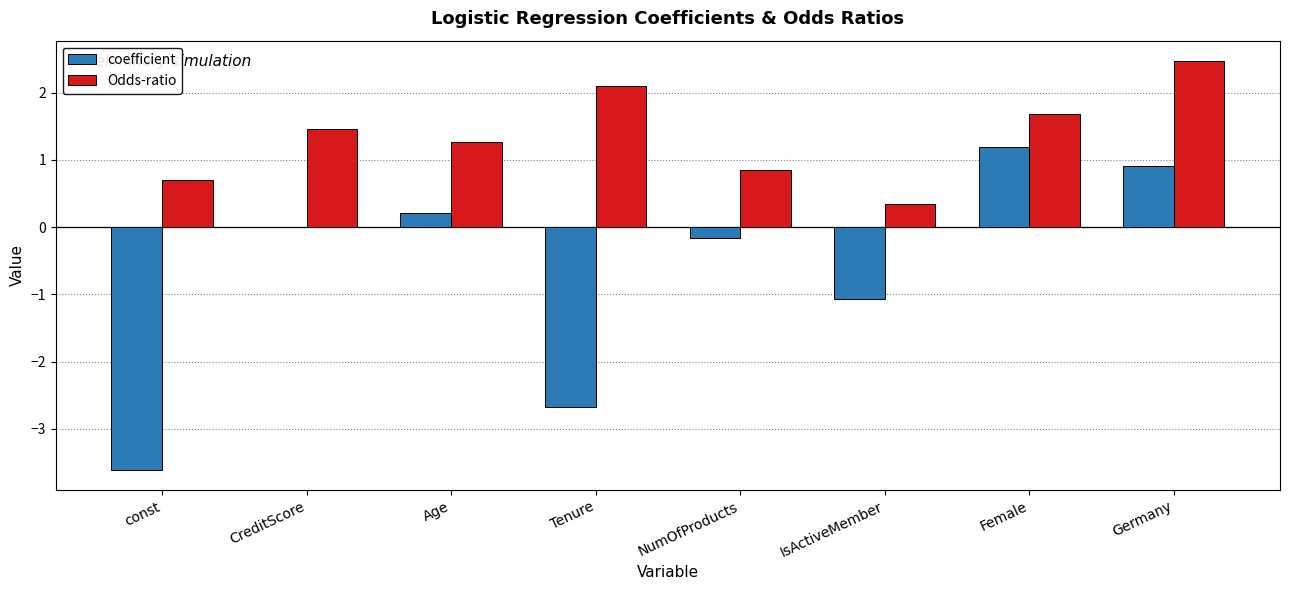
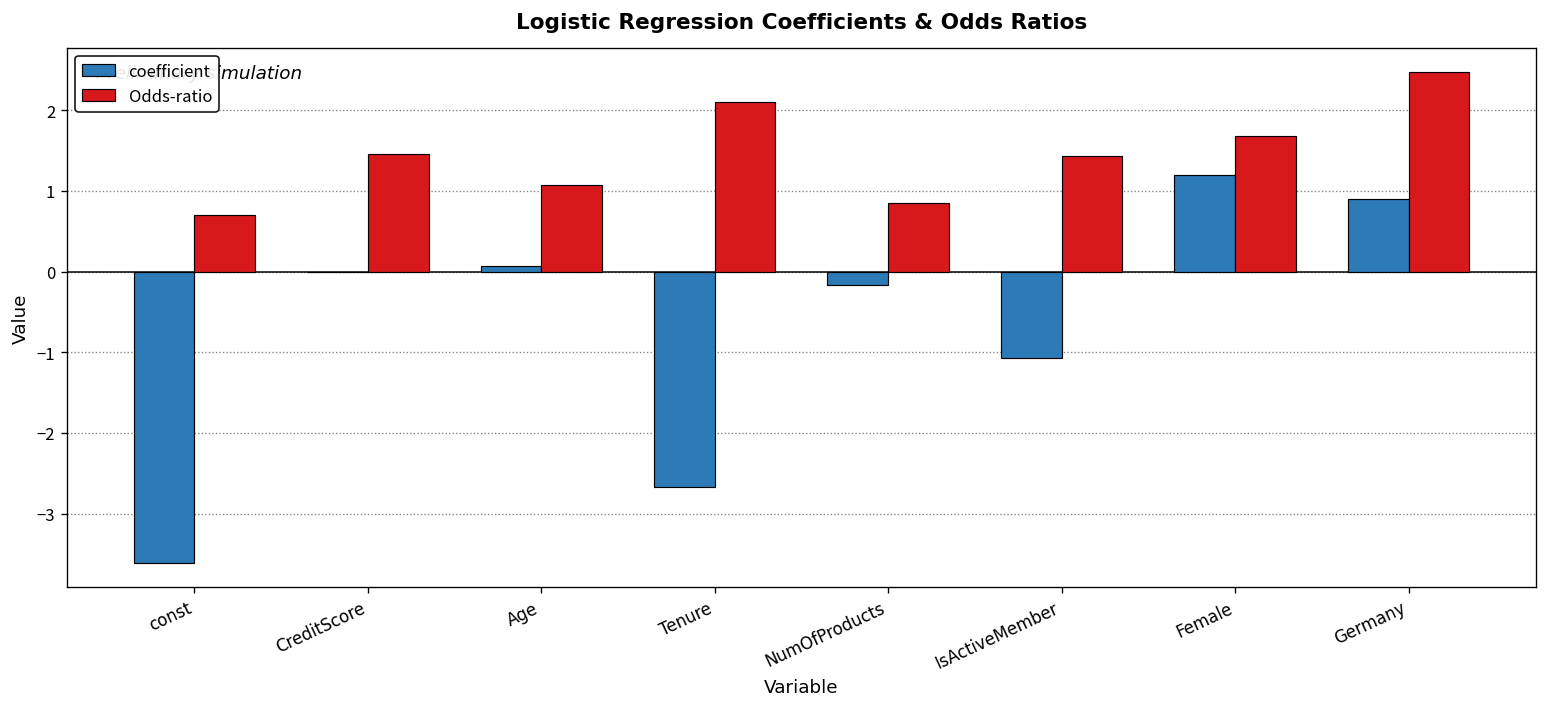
coefficient, Age: 0.2 -> 0.1
Odds-ratio, Age: 1.3 -> 1.1
Odds-ratio, IsActiveMember: 0.3 -> 1.4
